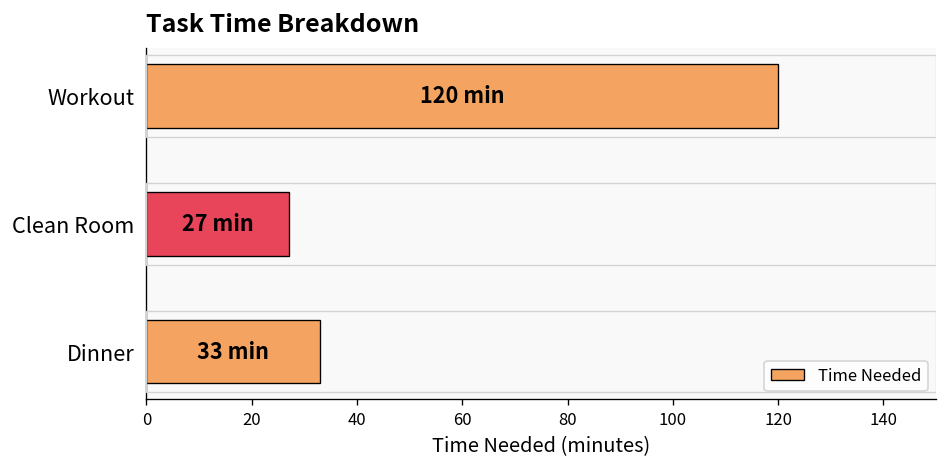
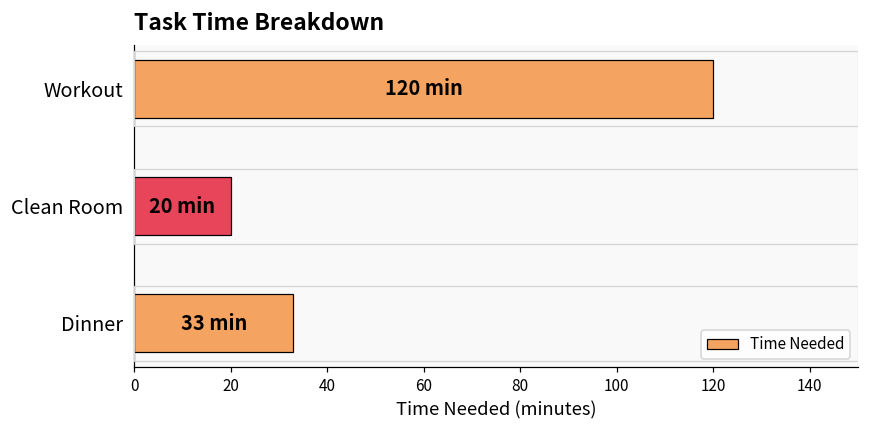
Clean Room: 27 -> 20
